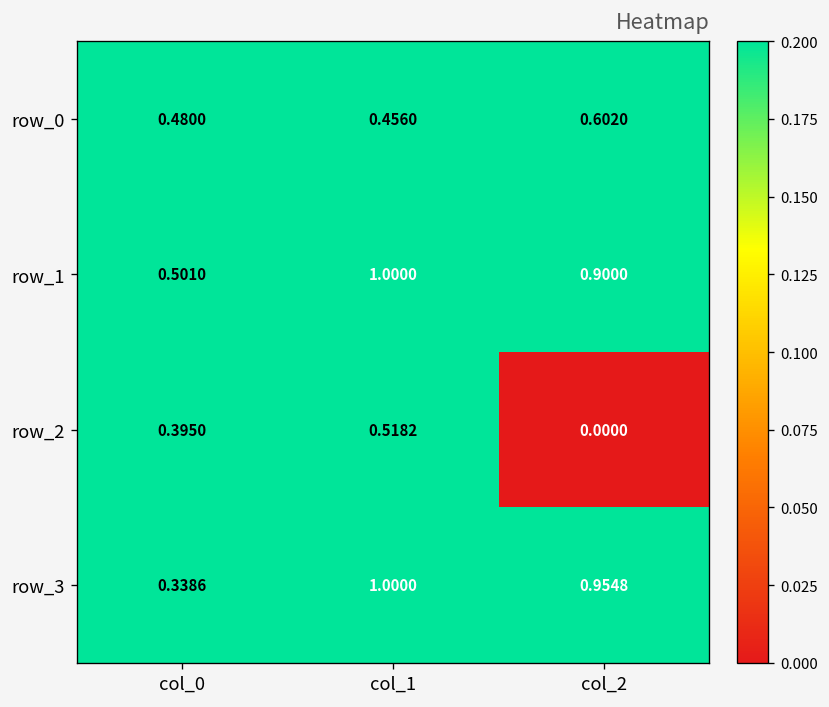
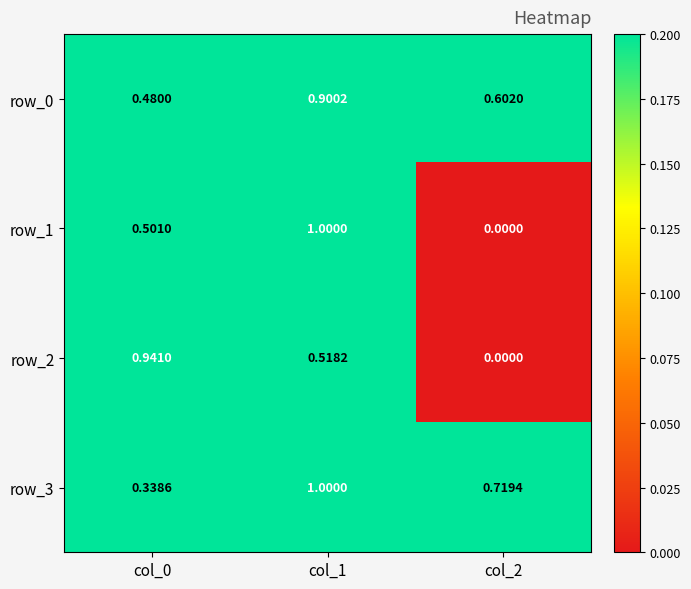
row_0, col_1: 0.4560 -> 0.9002
row_1, col_2: 0.9000 -> 0.0000
row_2, col_0: 0.3950 -> 0.9410
row_3, col_2: 0.9548 -> 0.7194
